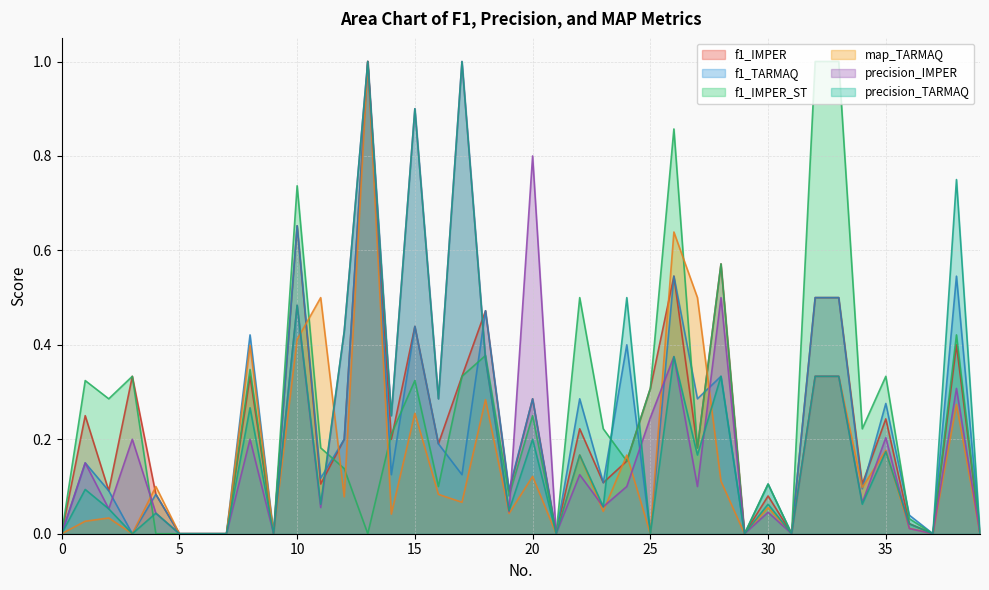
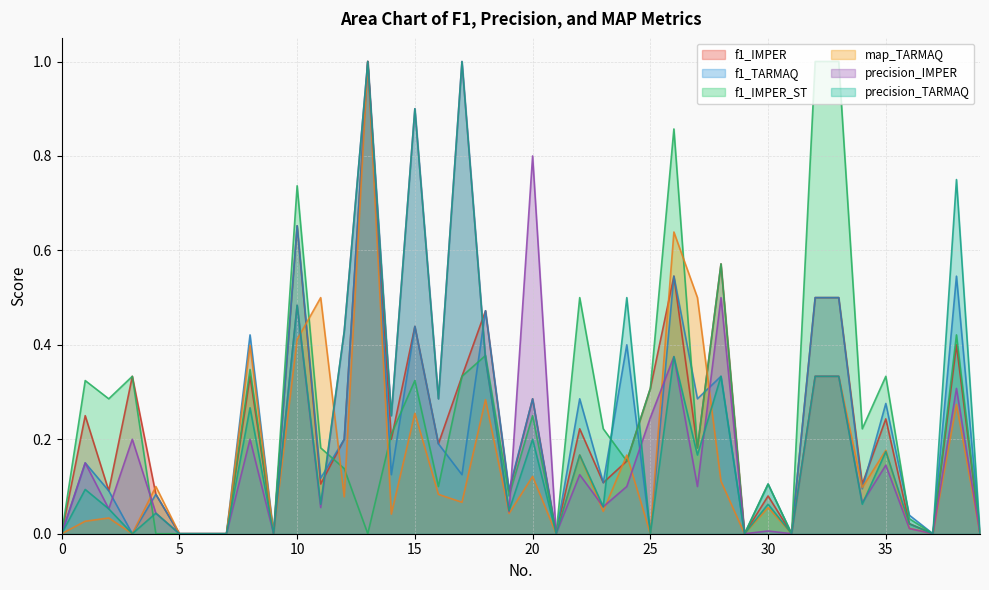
precision_IMPER, 30: 0.05 -> 0.01
precision_IMPER, 35: 0.20 -> 0.15
